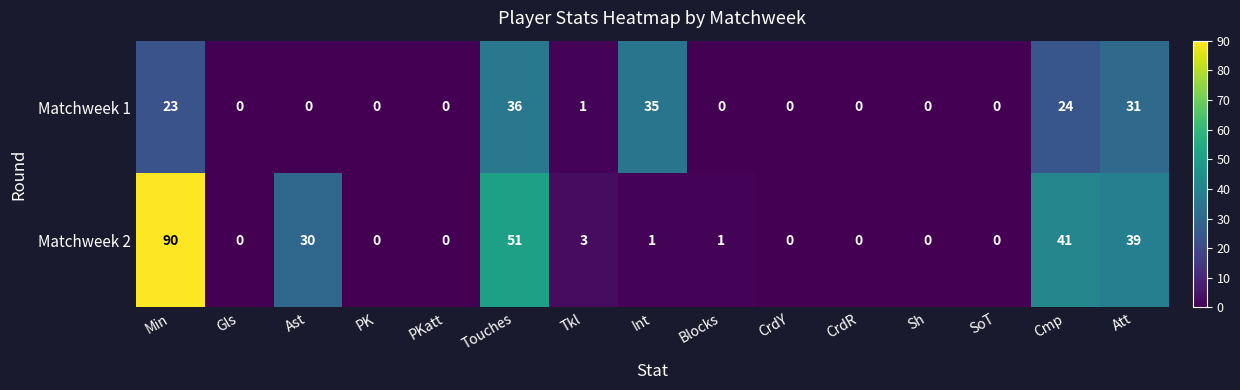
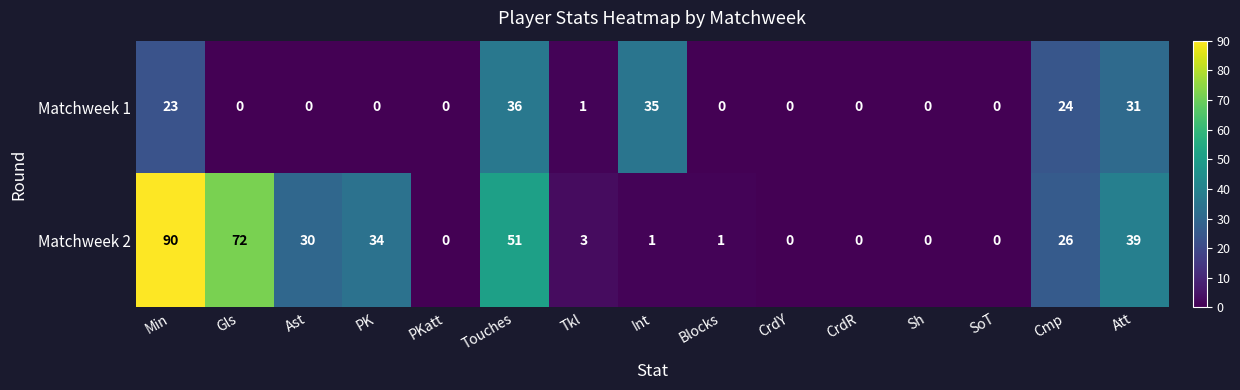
Matchweek 2, Gls: 0 -> 72
Matchweek 2, PK: 0 -> 34
Matchweek 2, Cmp: 41 -> 26
